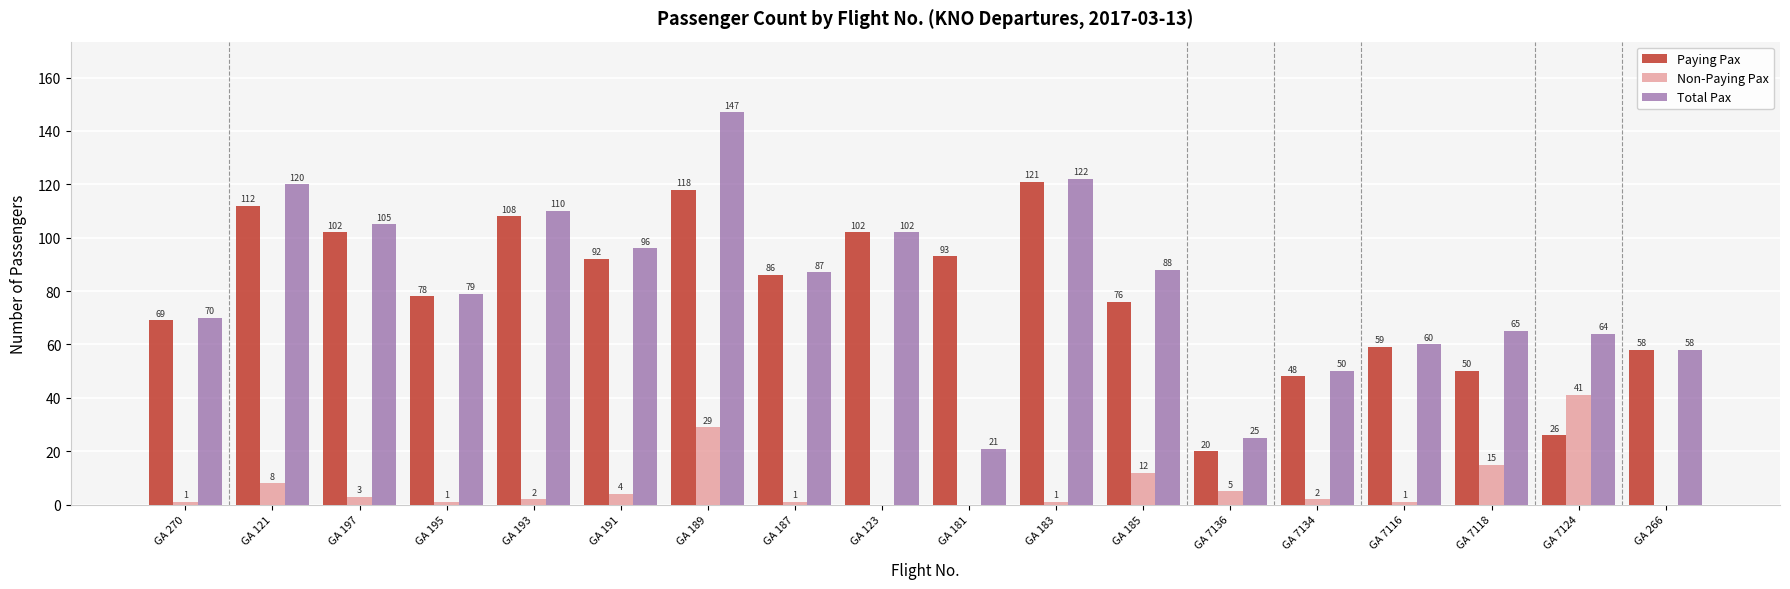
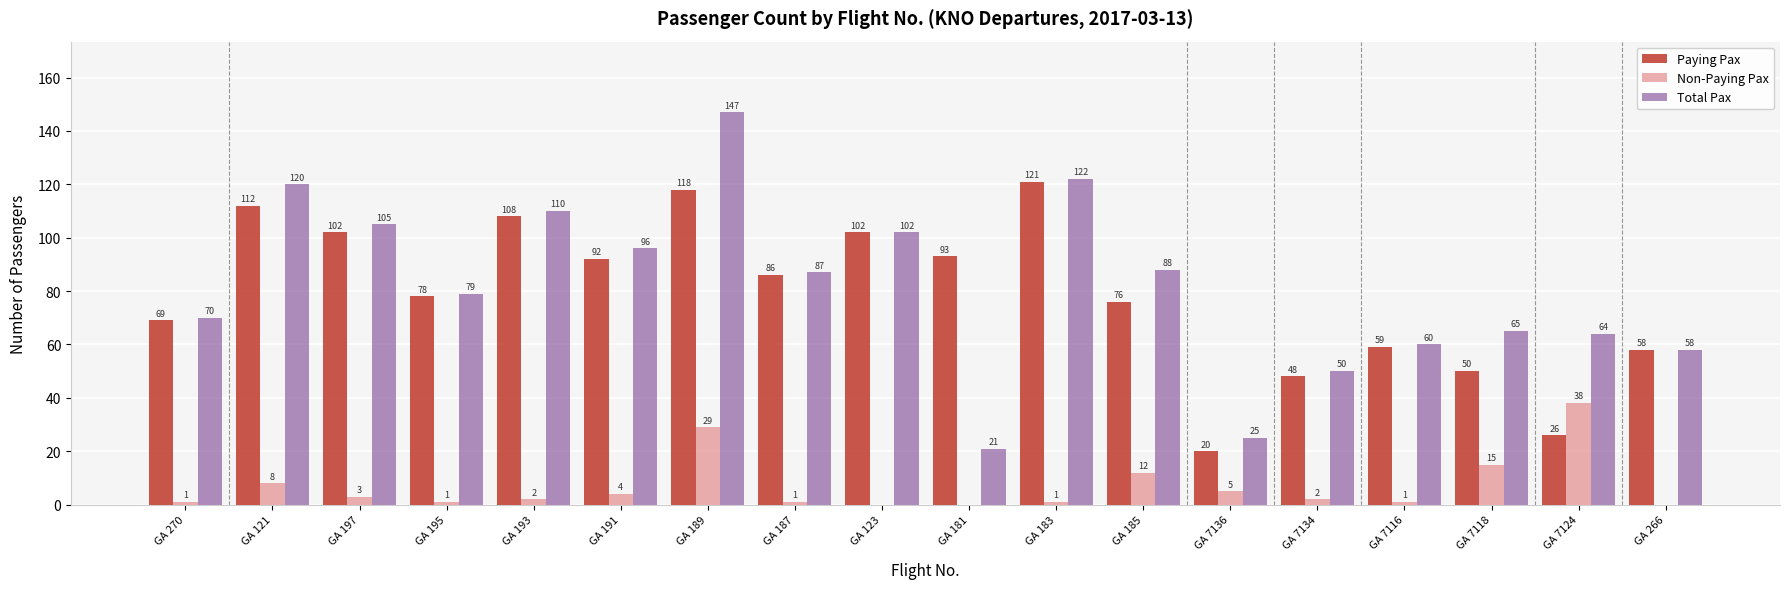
Non-Paying Pax, GA 7124: 41 -> 38
